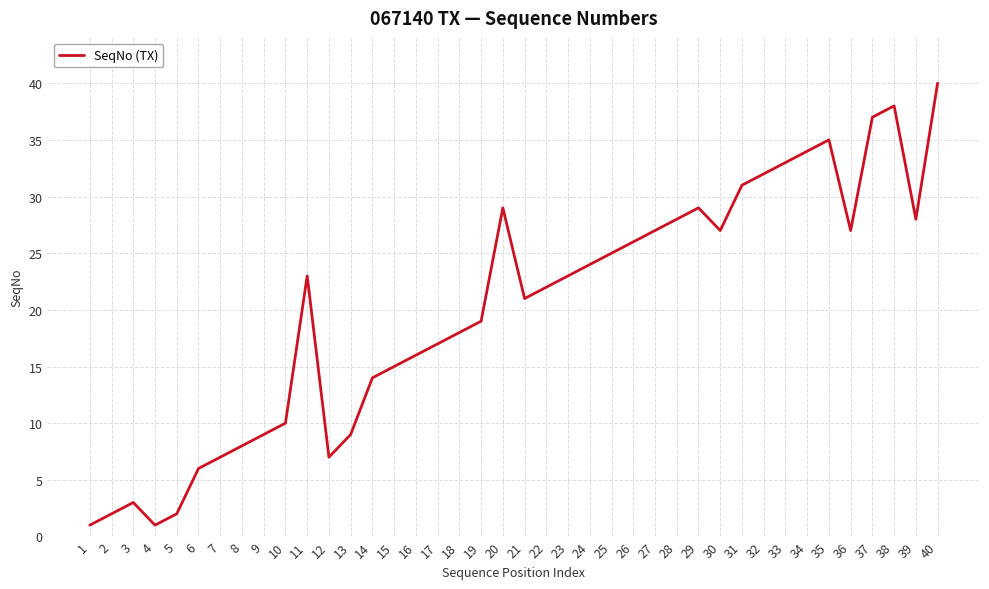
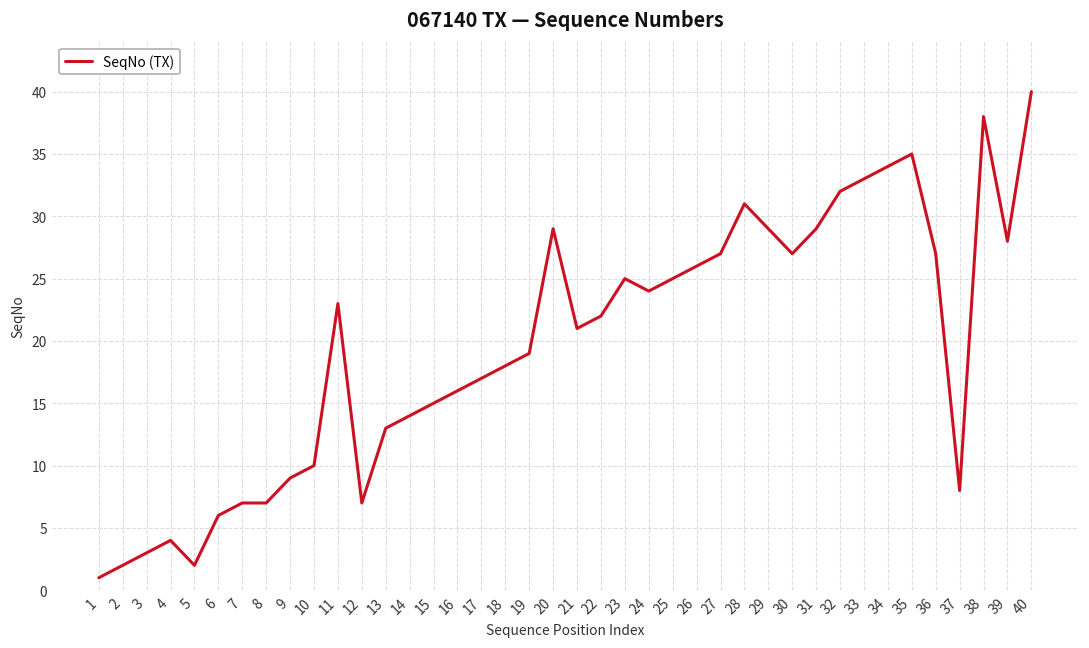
4: 1 -> 4
8: 8 -> 7
13: 9 -> 13
23: 23 -> 25
28: 28 -> 31
31: 31 -> 29
37: 37 -> 8
